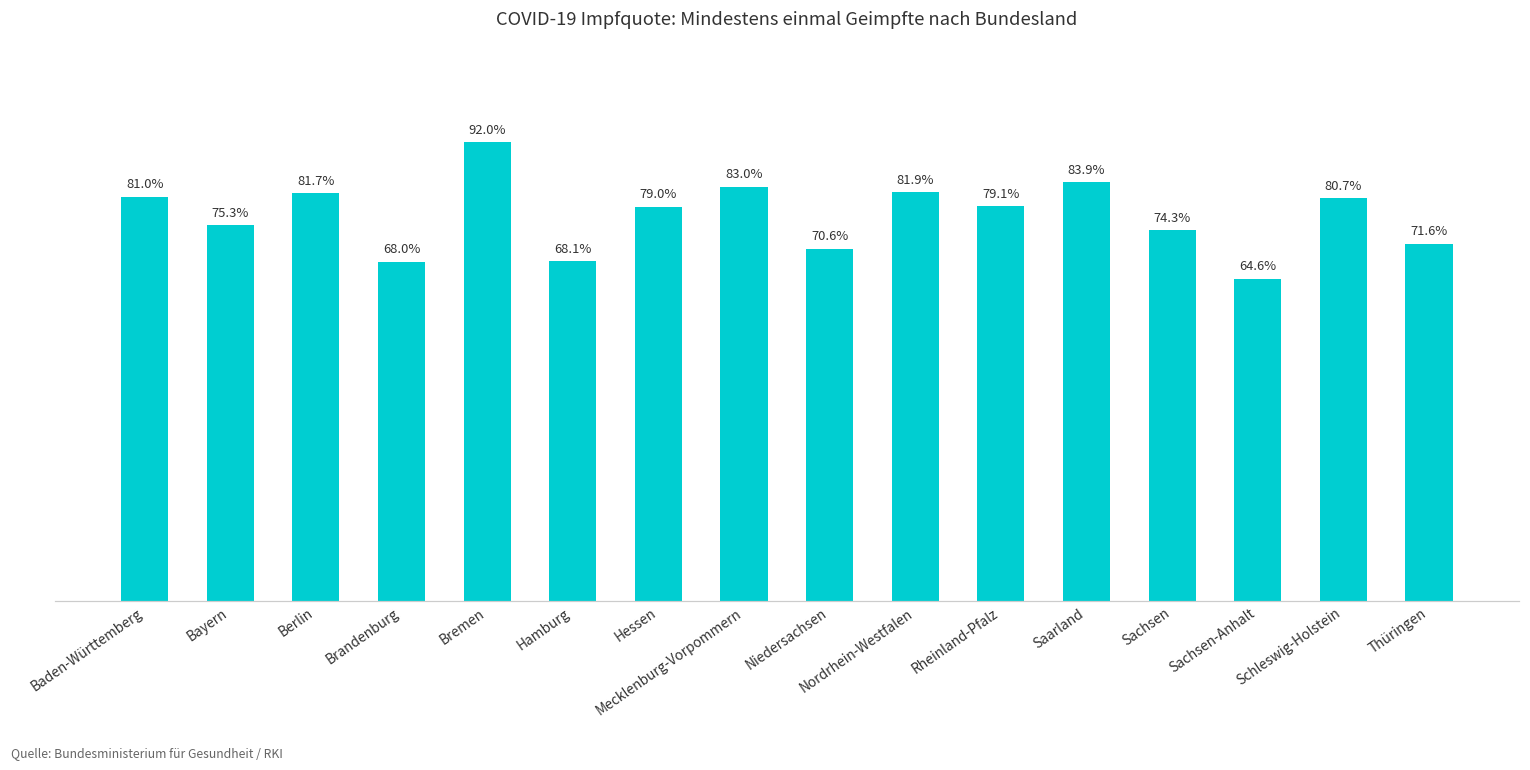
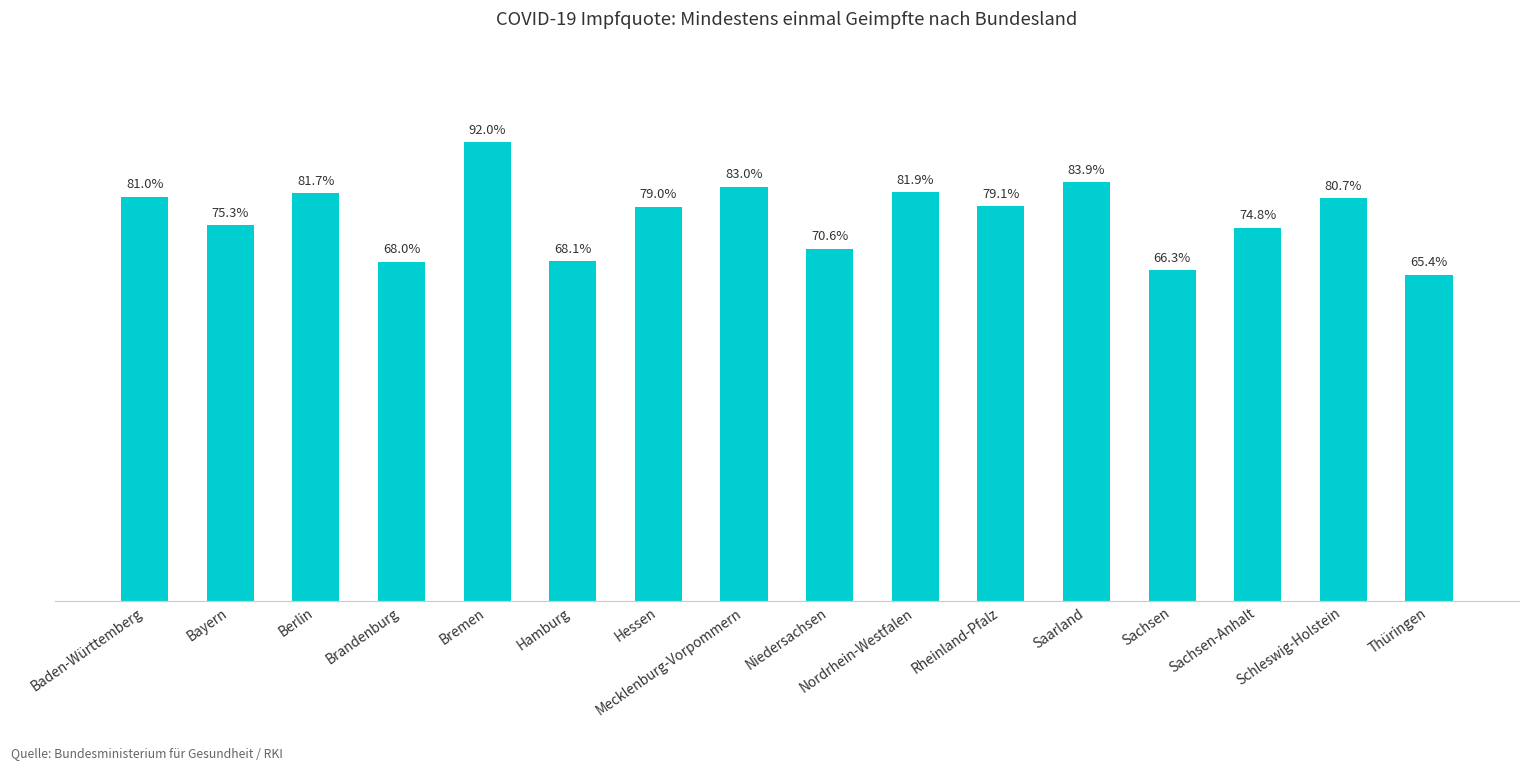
Sachsen: 74.3% -> 66.3%
Sachsen-Anhalt: 64.6% -> 74.8%
Thüringen: 71.6% -> 65.4%
